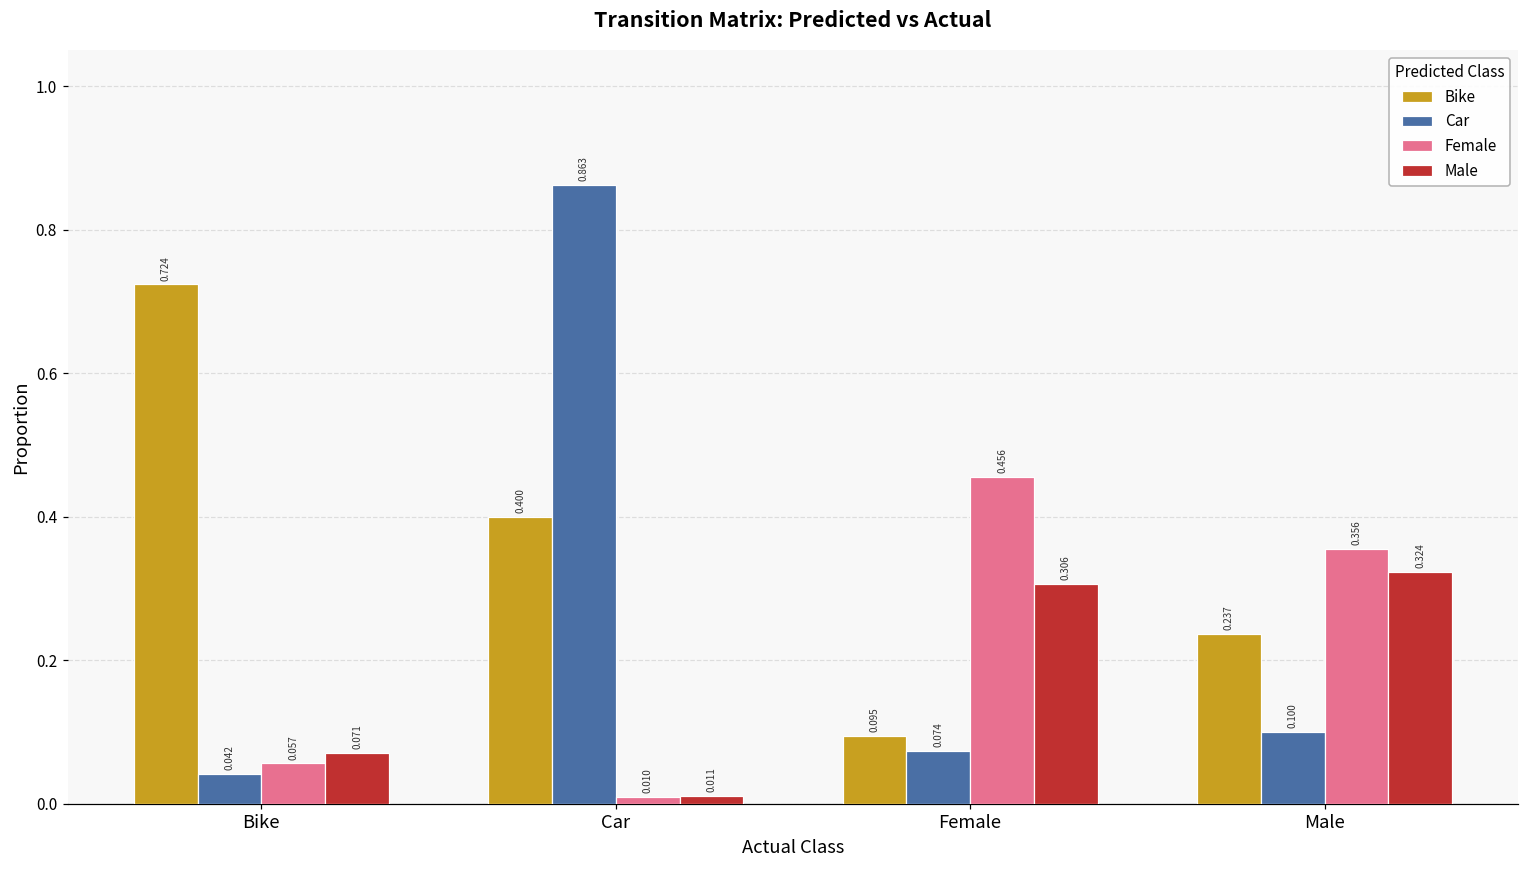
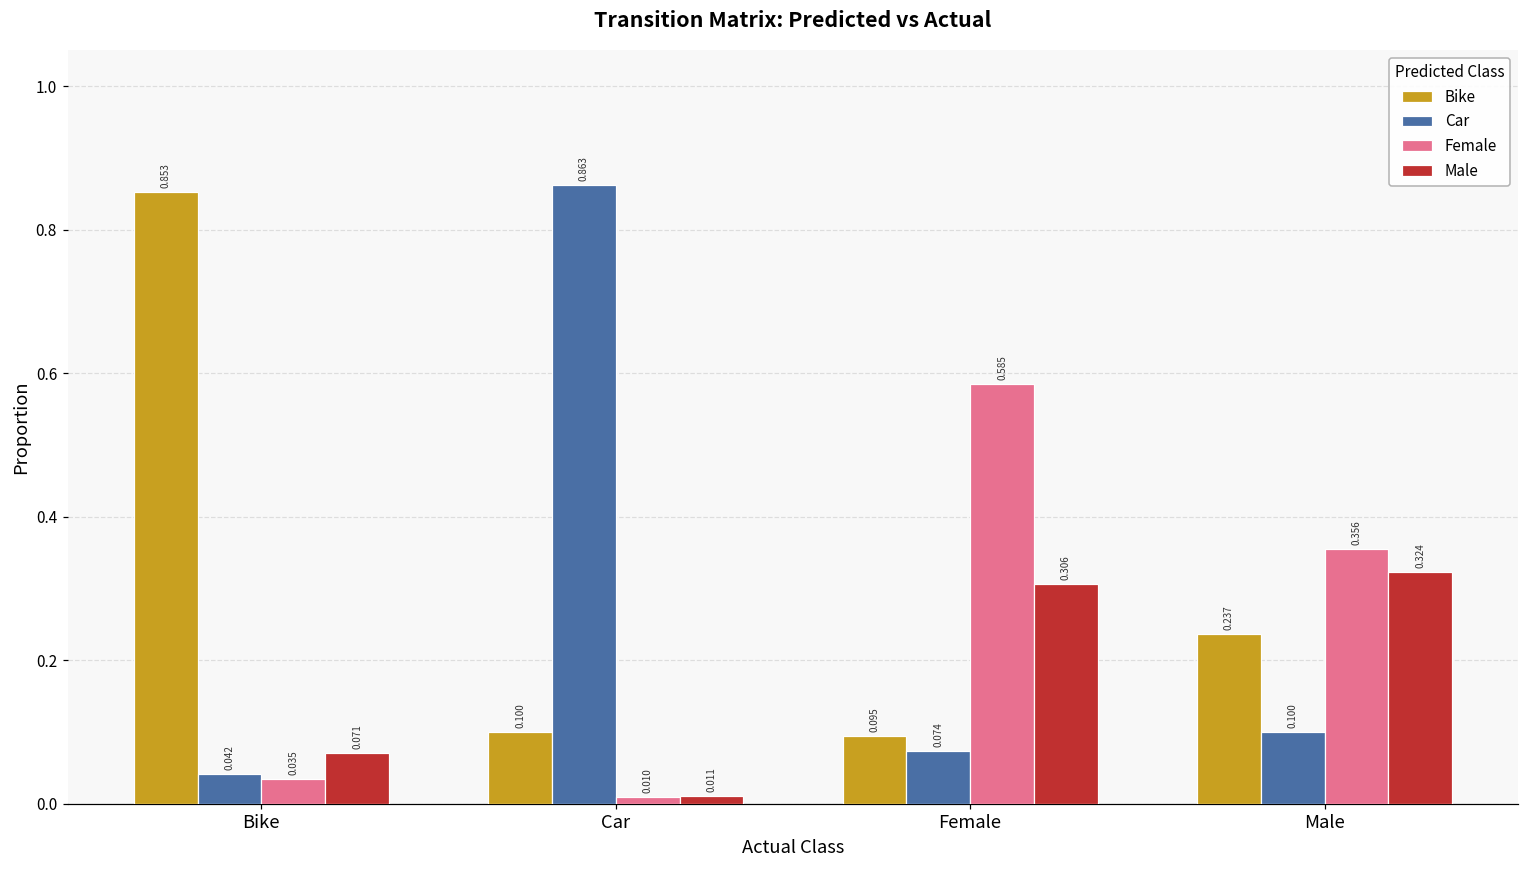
Bike, Bike: 0.724 -> 0.853
Female, Bike: 0.057 -> 0.035
Bike, Car: 0.400 -> 0.100
Female, Female: 0.456 -> 0.585
